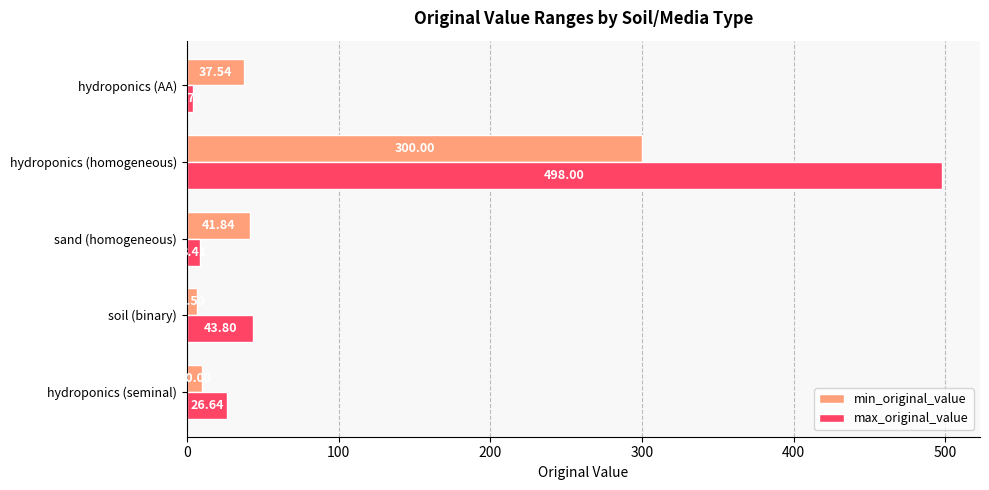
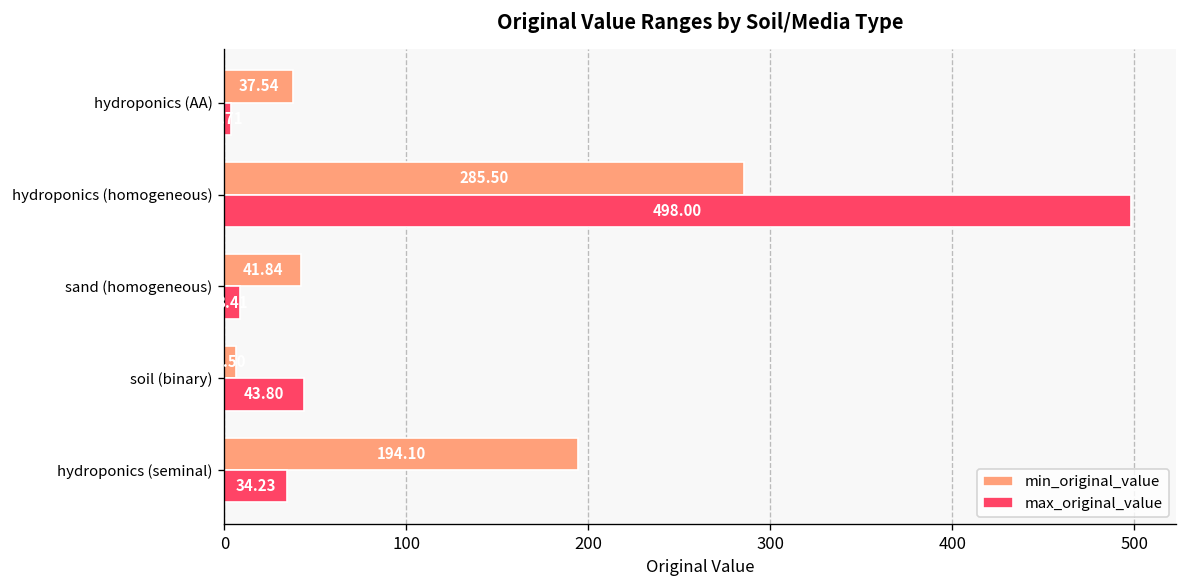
min_original_value, hydroponics (homogeneous): 300.00 -> 285.50
min_original_value, hydroponics (seminal): 10 -> 194
max_original_value, hydroponics (seminal): 26.64 -> 34.23
